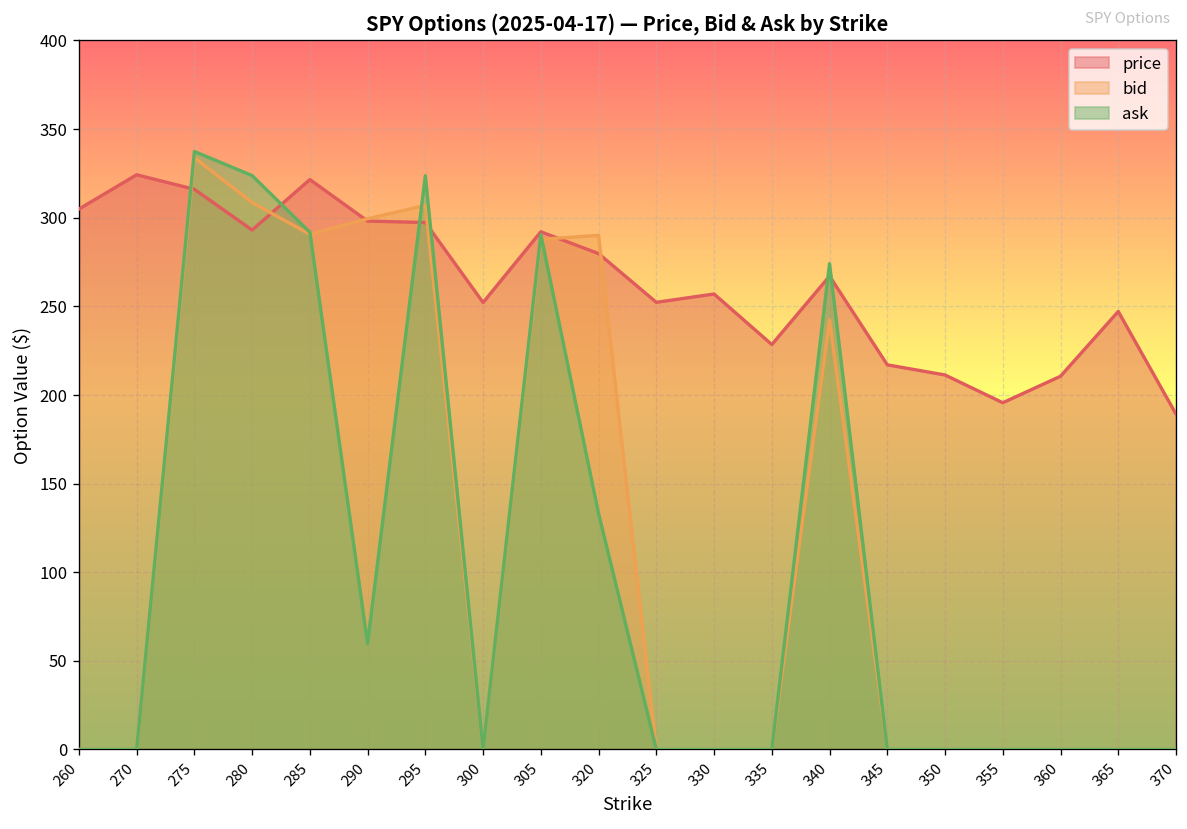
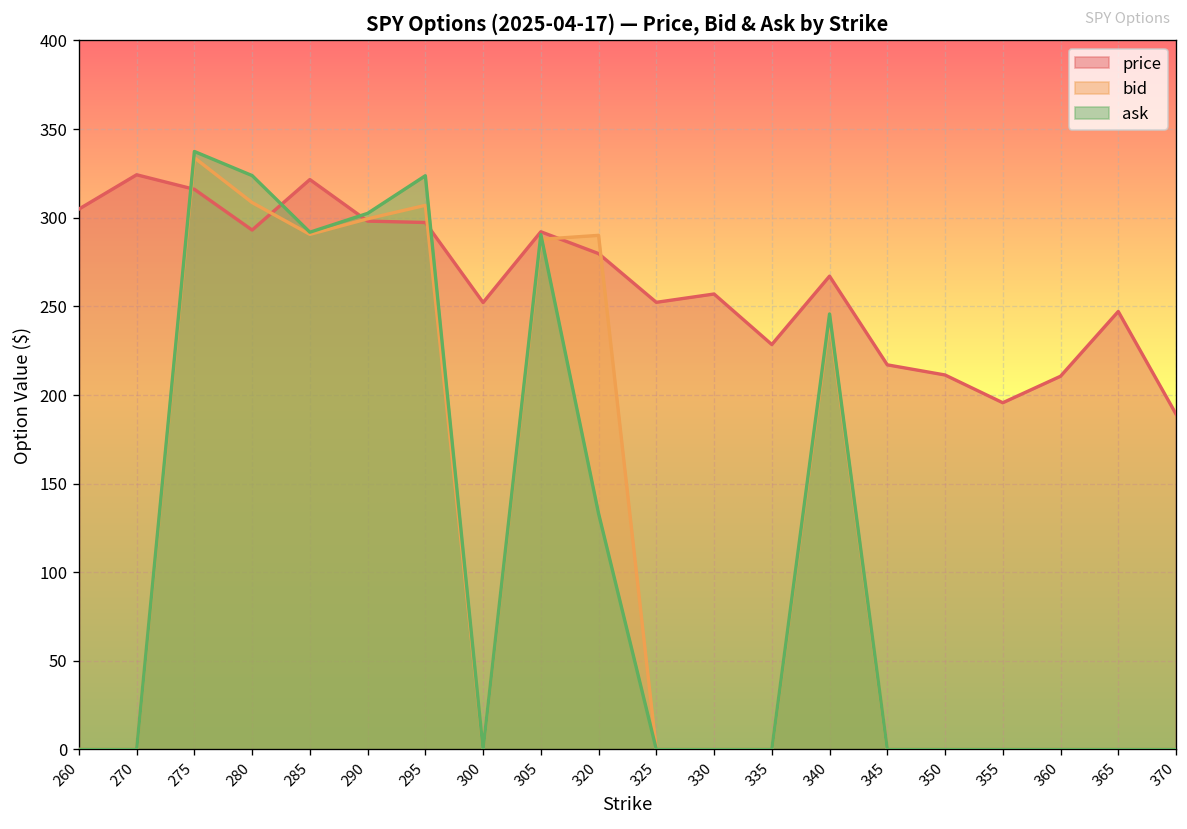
ask, 290: 60 -> 302
ask, 340: 274 -> 246
